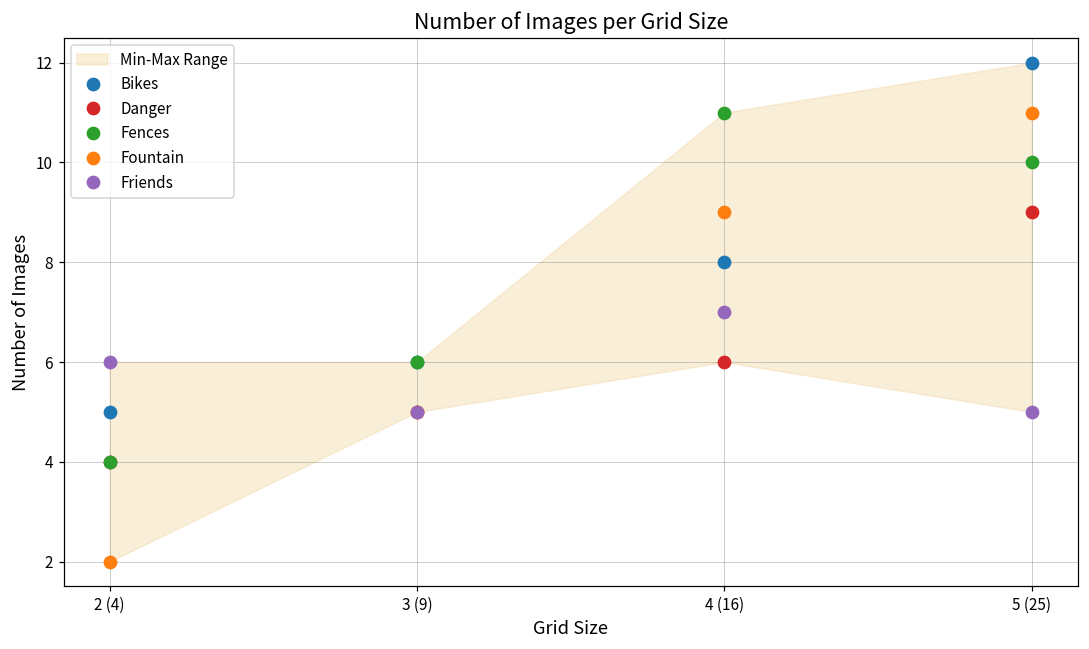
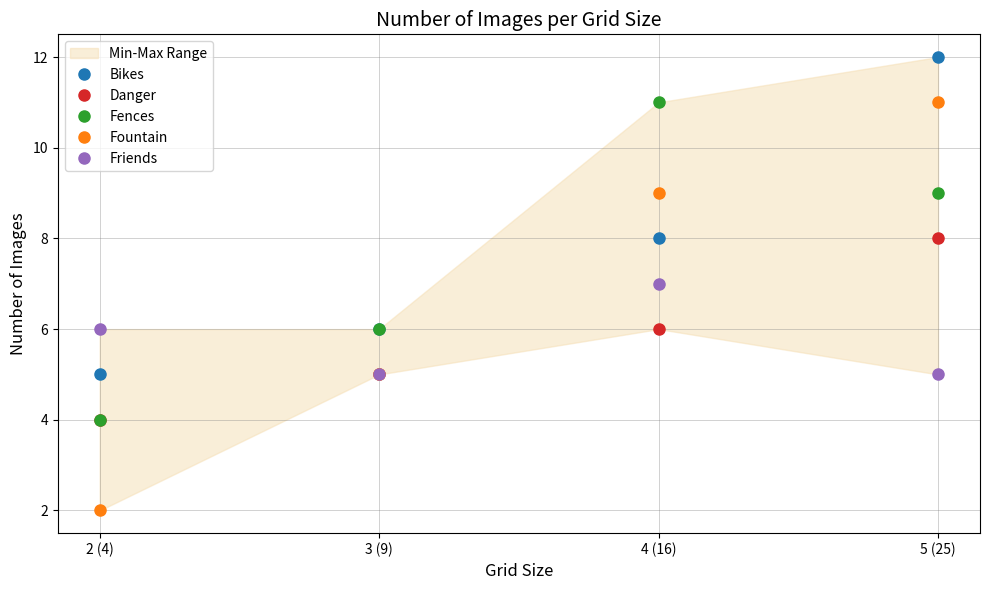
Danger, 5 (25): 9 -> 8
Fences, 5 (25): 10 -> 9
